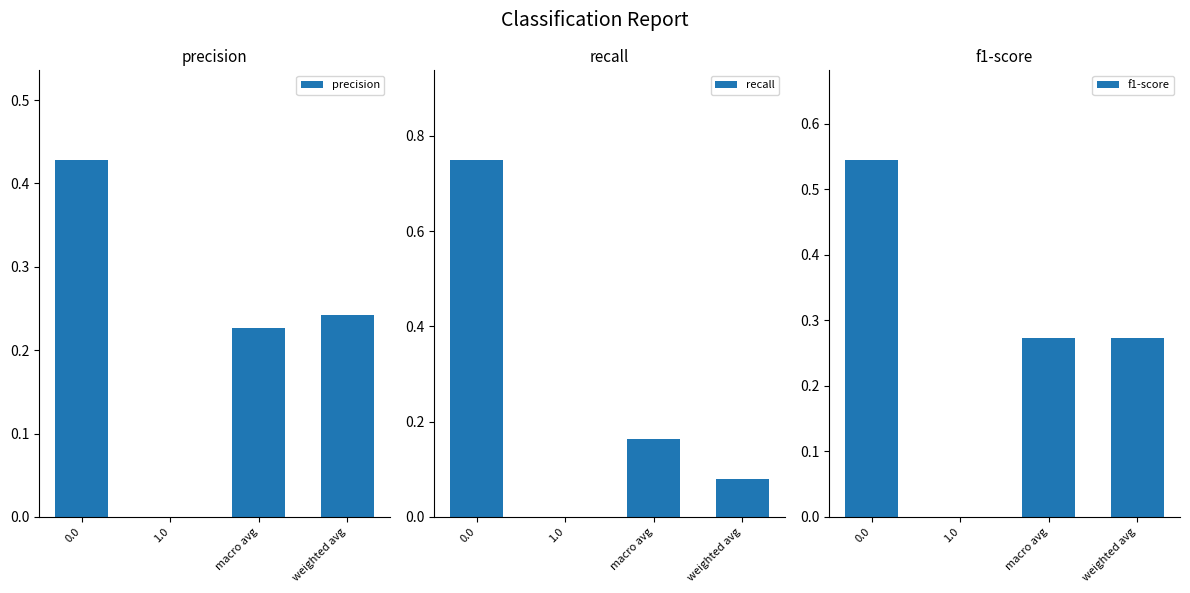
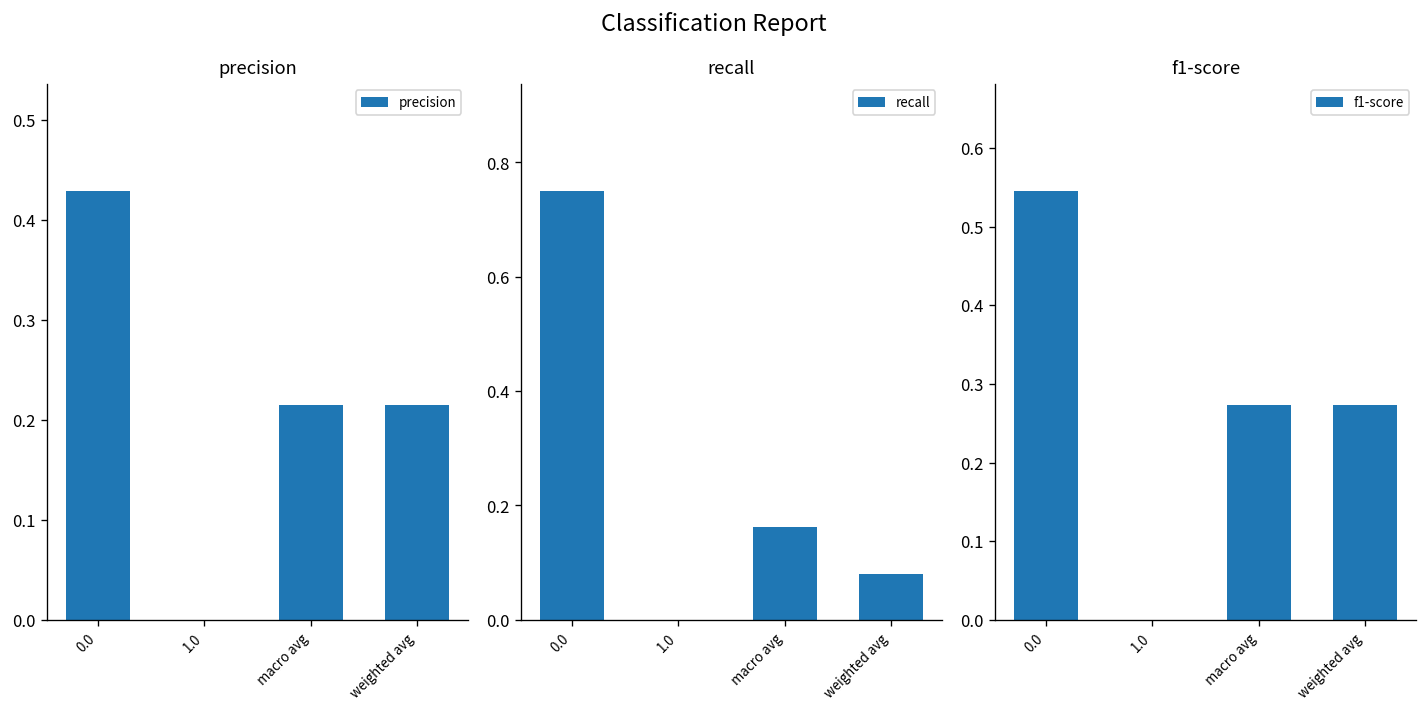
precision, macro avg: 0.23 -> 0.21
precision, weighted avg: 0.24 -> 0.21
